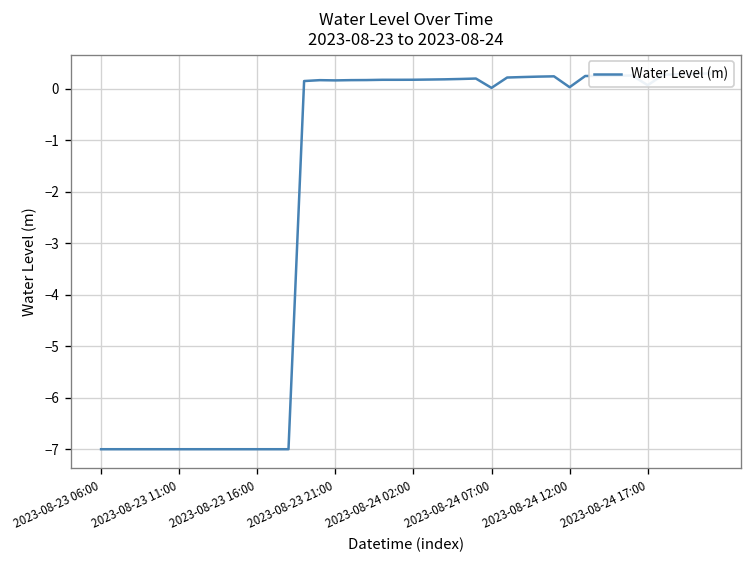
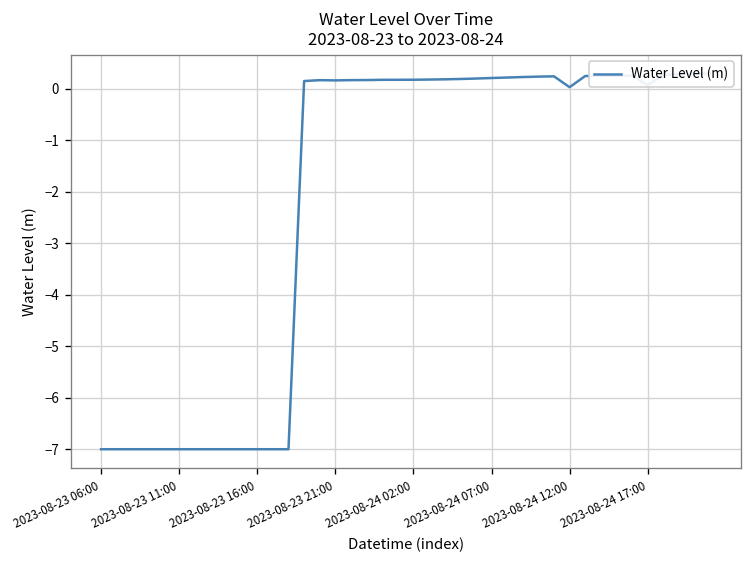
2023-08-24 07:00: 0.0 -> 0.2
